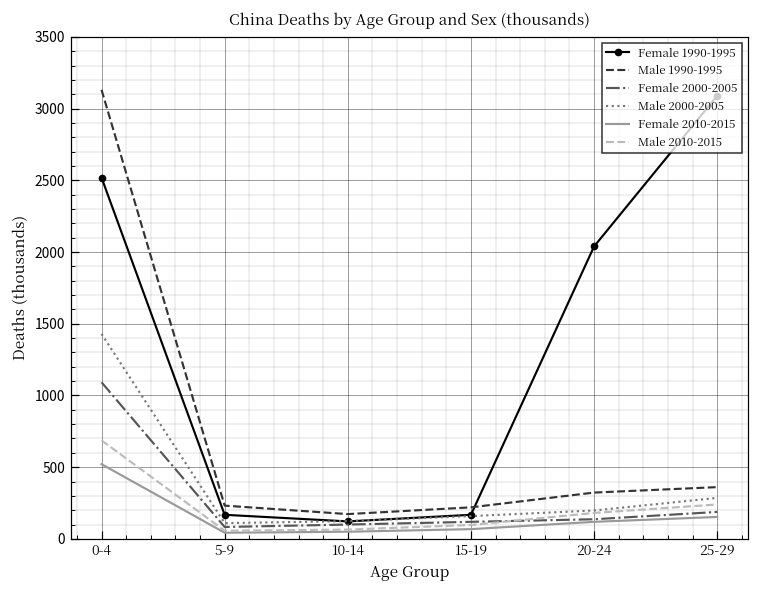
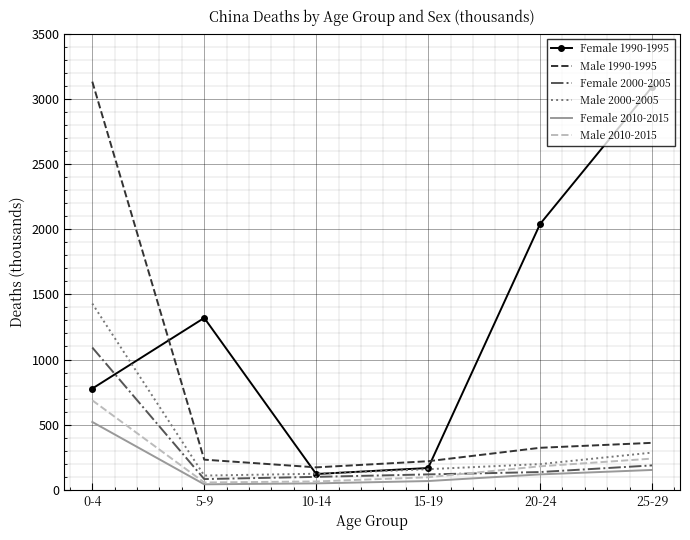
Female 1990-1995, 0-4: 2520 -> 780
Female 1990-1995, 5-9: 170 -> 1320
